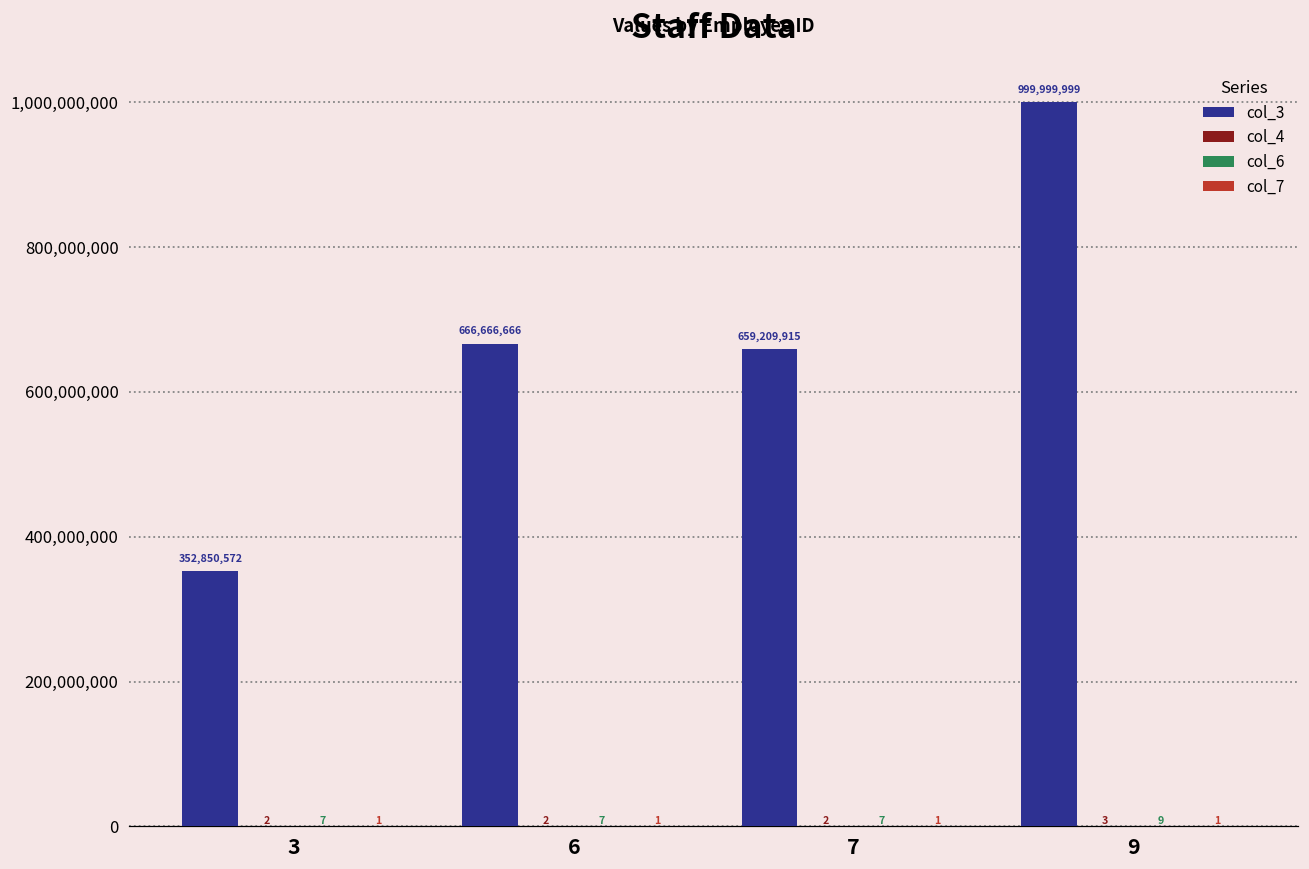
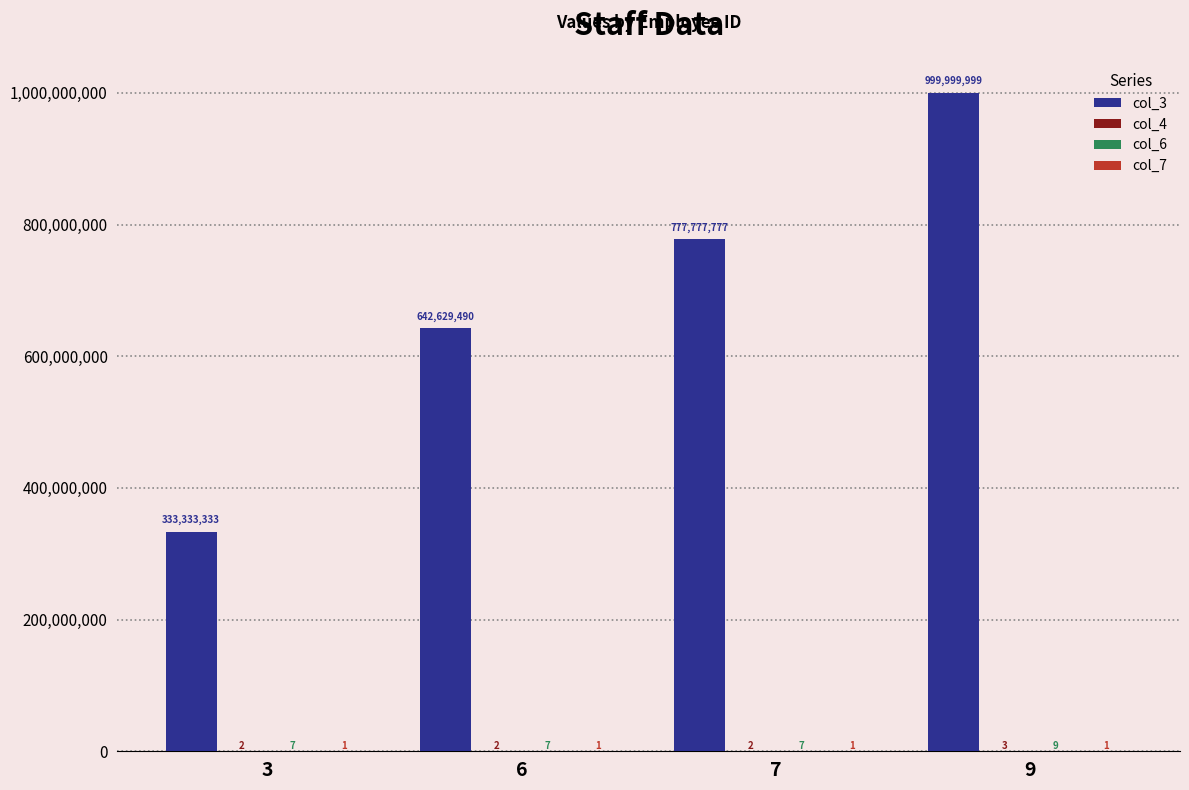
col_3, 3: 352,850,572 -> 333,333,333
col_3, 6: 666,666,666 -> 642,629,490
col_3, 7: 659,209,915 -> 777,777,777
